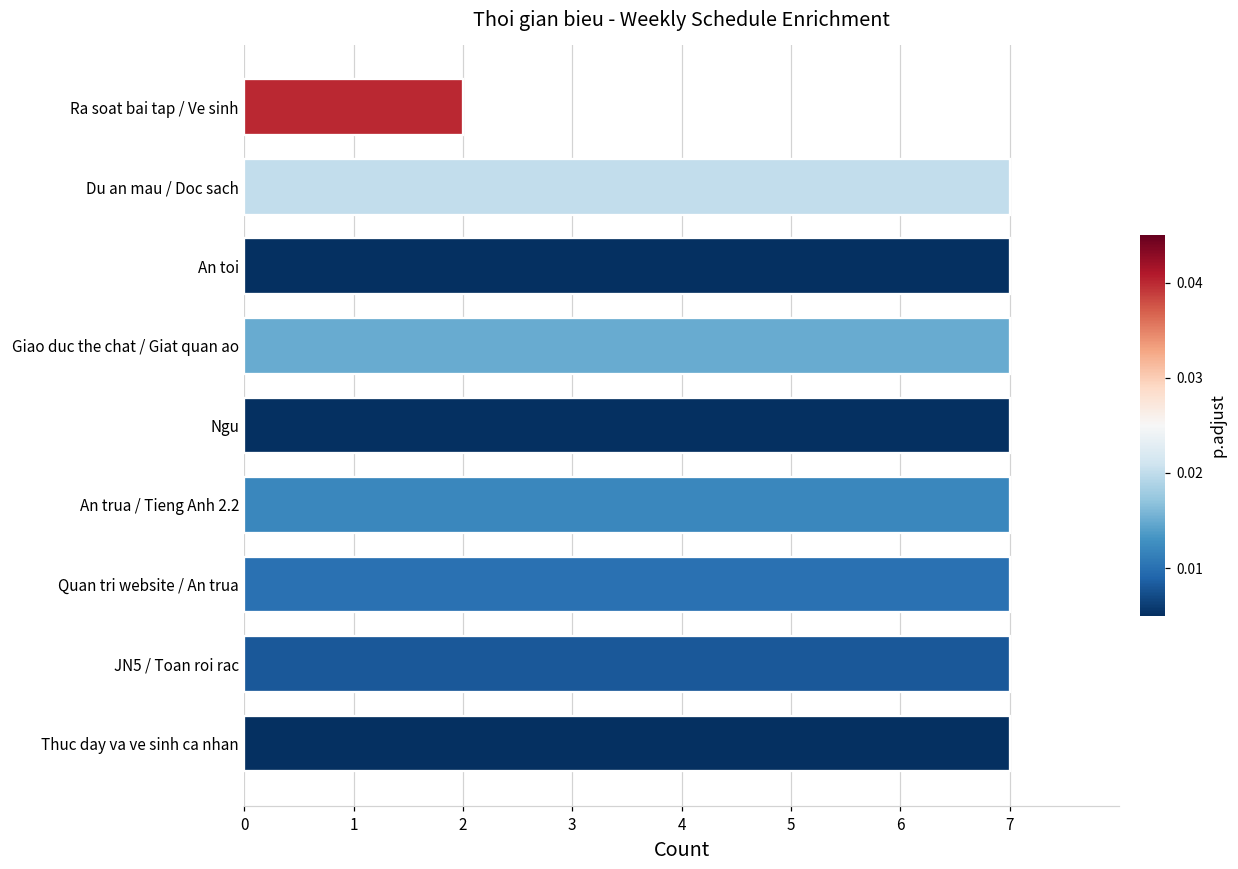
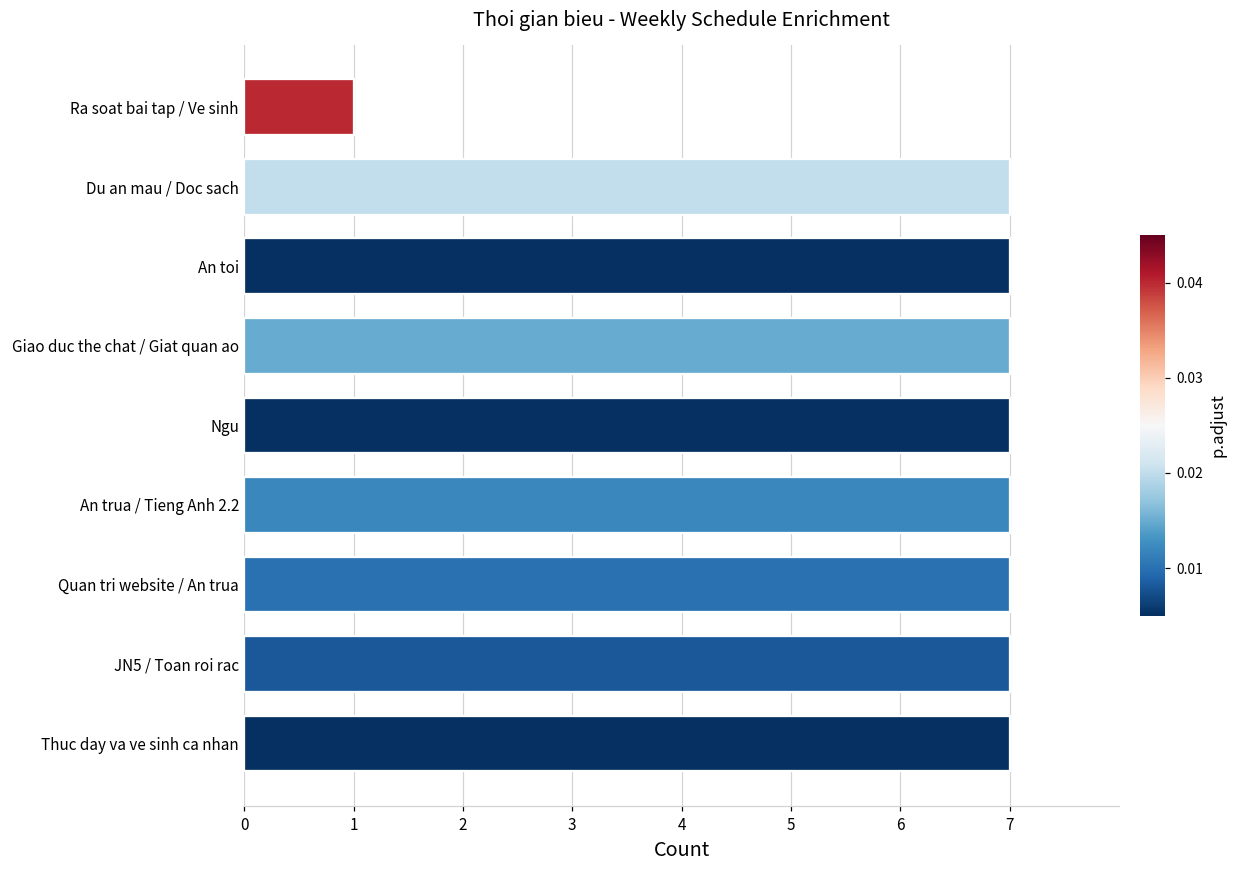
Ra soat bai tap / Ve sinh: 2 -> 1
